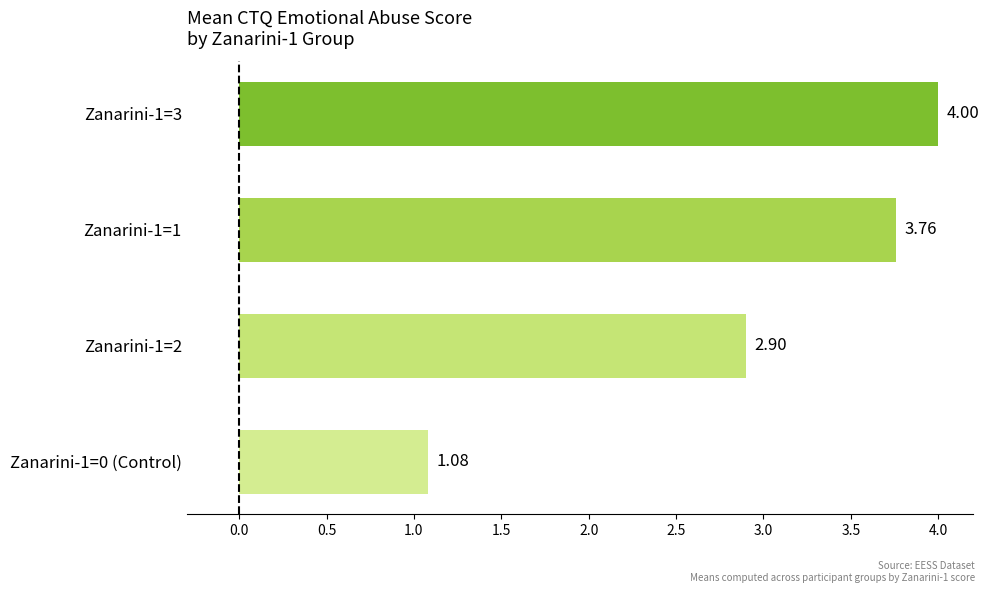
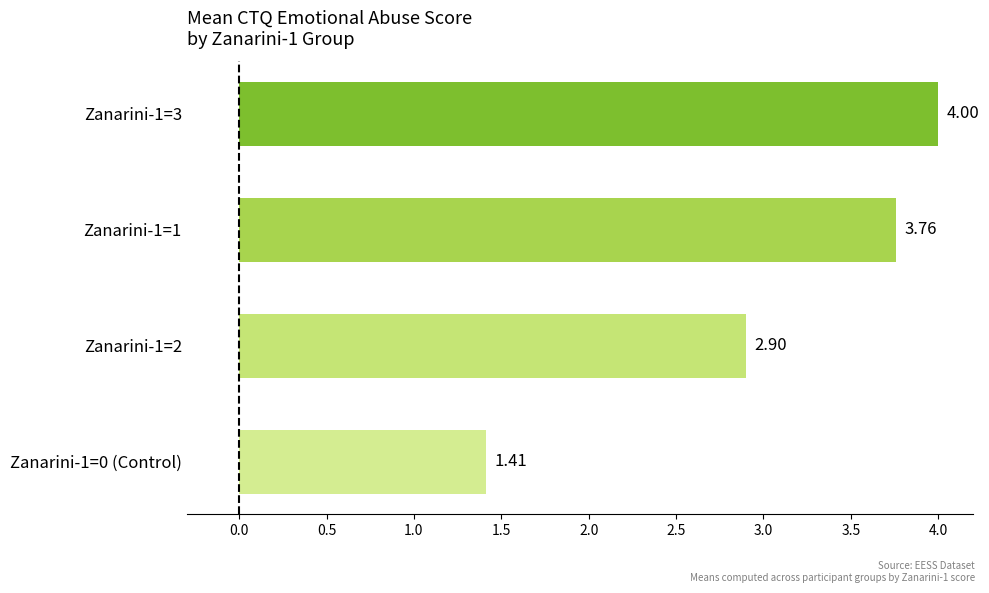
Zanarini-1=0 (Control): 1.08 -> 1.41
